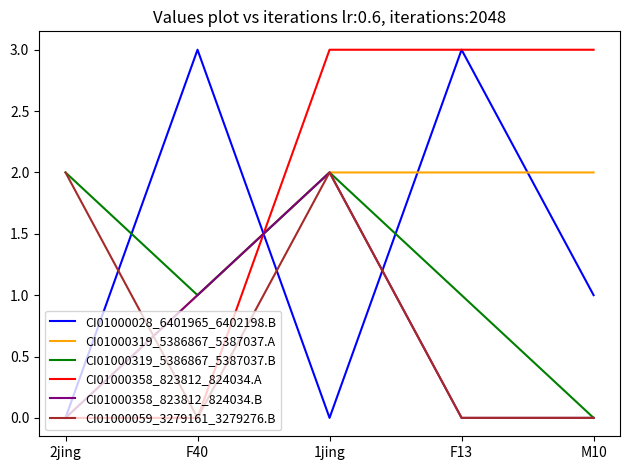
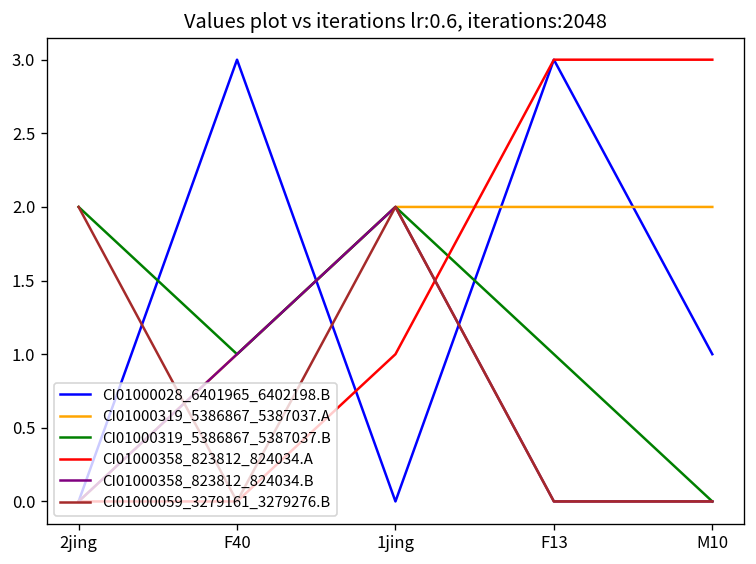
CI01000358_823812_824034.A, 1jing: 3 -> 1
